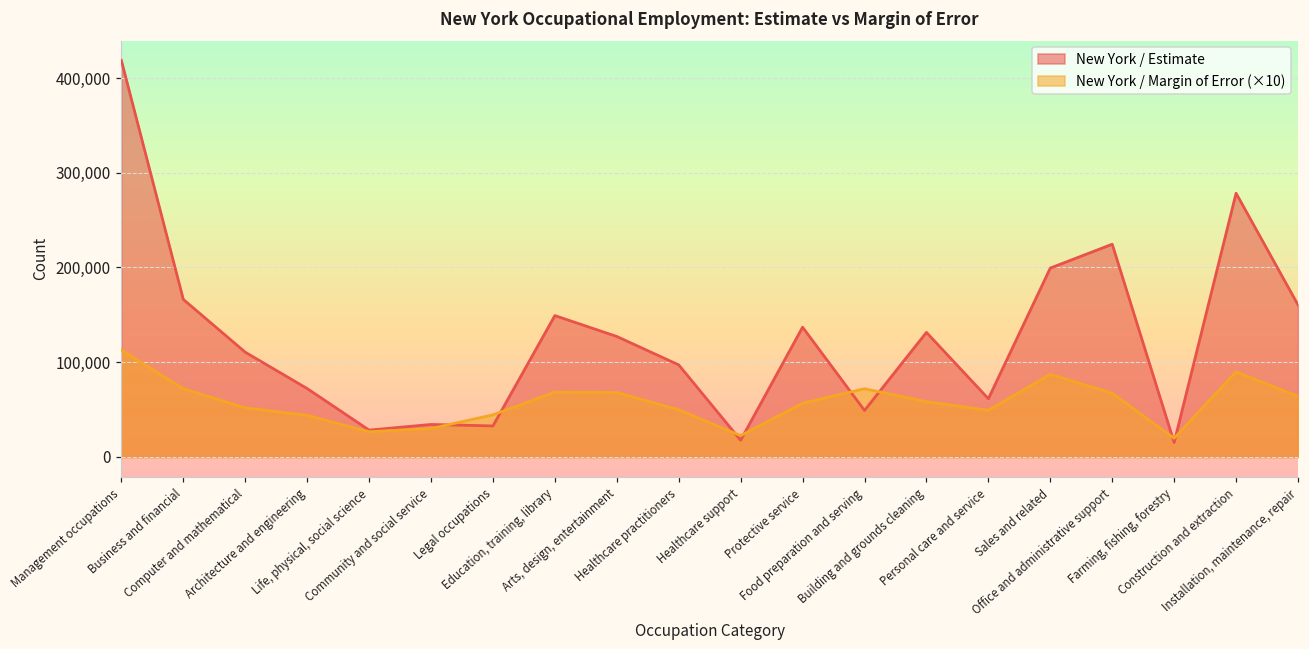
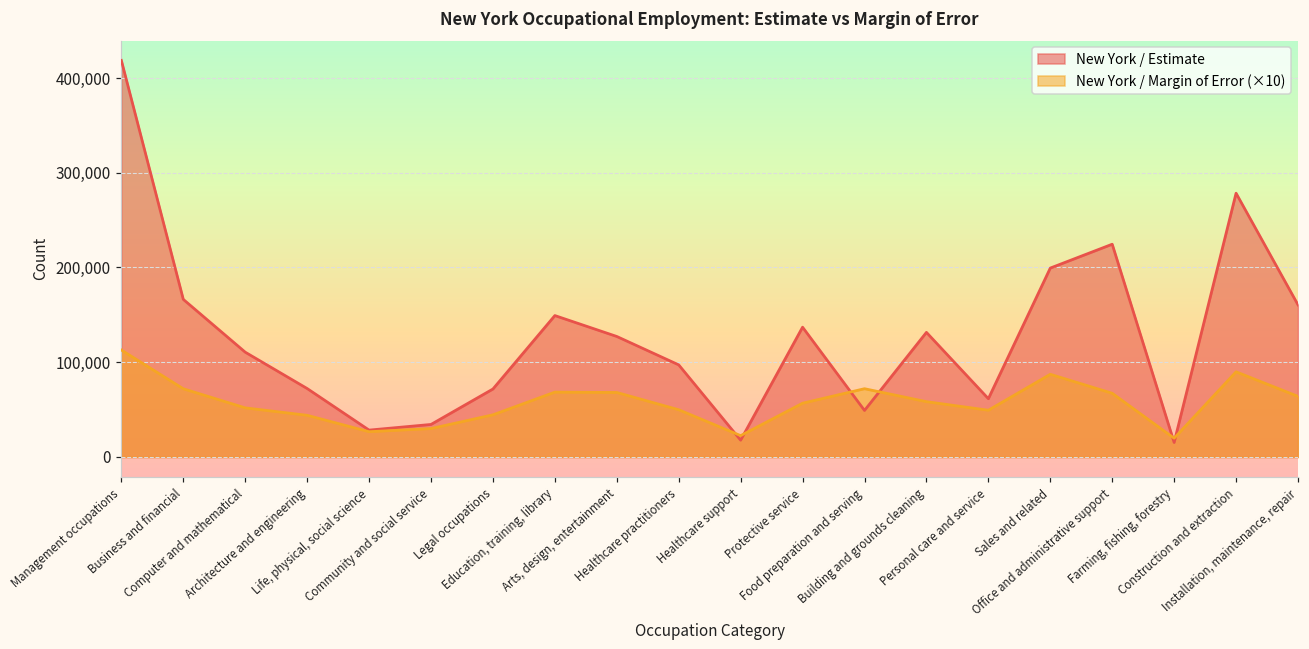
New York / Estimate, Legal occupations: 30,000 -> 70,000
